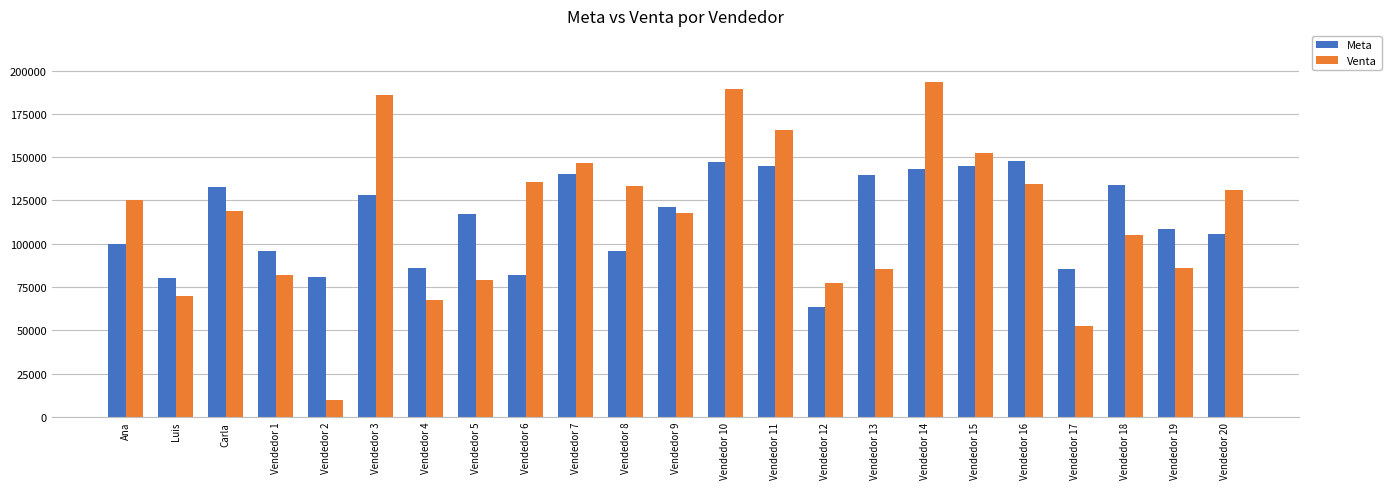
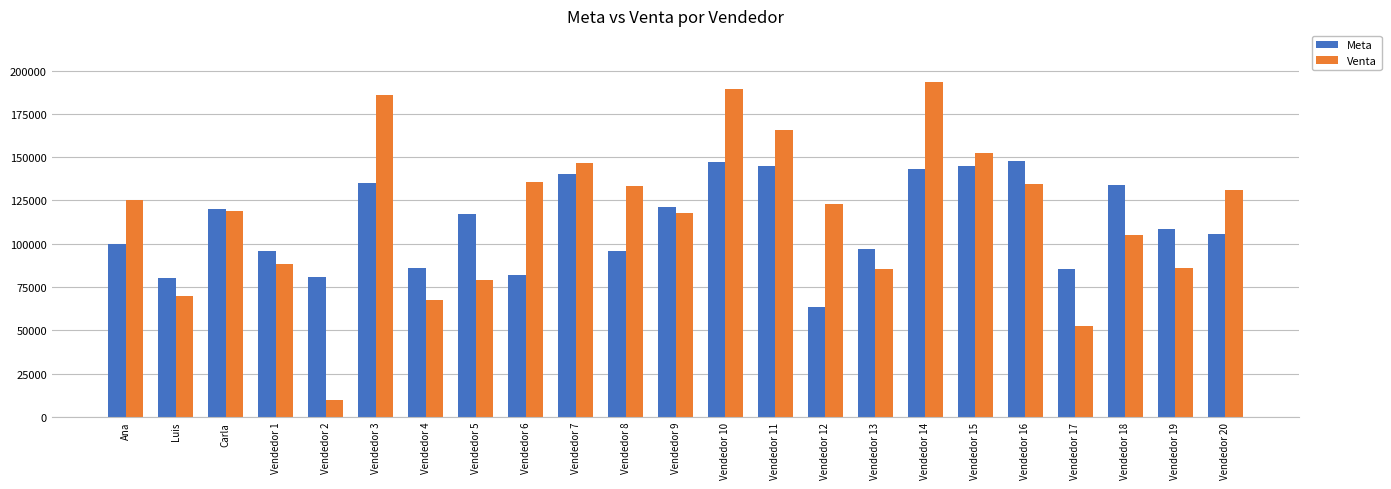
Meta, Carla: 133000 -> 120000
Venta, Vendedor 1: 82000 -> 88000
Meta, Vendedor 3: 128000 -> 135000
Venta, Vendedor 12: 78000 -> 123000
Meta, Vendedor 13: 140000 -> 97000
